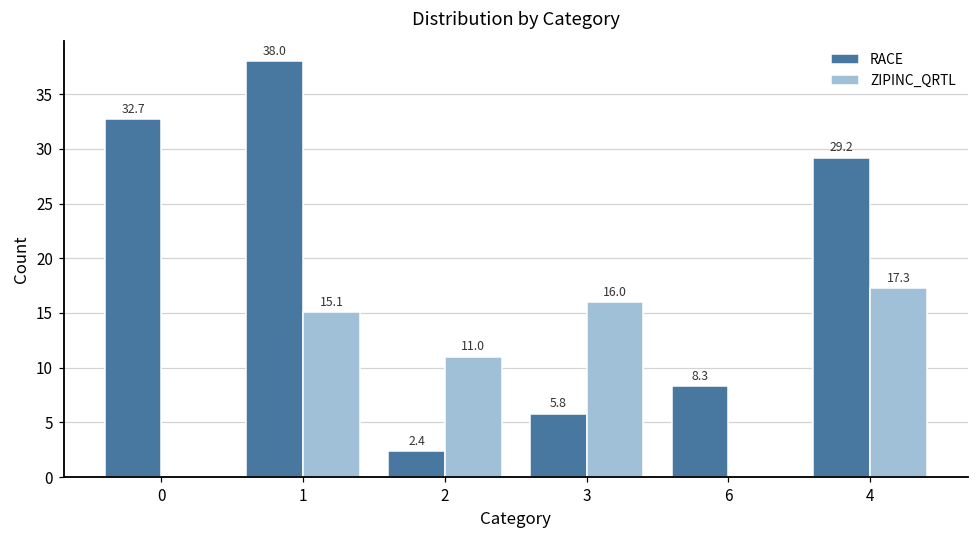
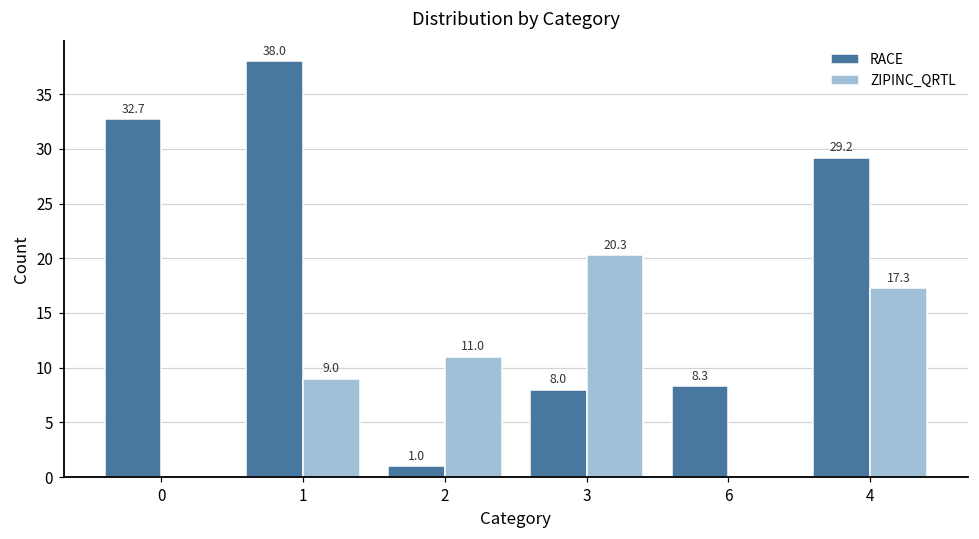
ZIPINC_QRTL, 1: 15.1 -> 9.0
RACE, 2: 2.4 -> 1.0
RACE, 3: 5.8 -> 8.0
ZIPINC_QRTL, 3: 16.0 -> 20.3
